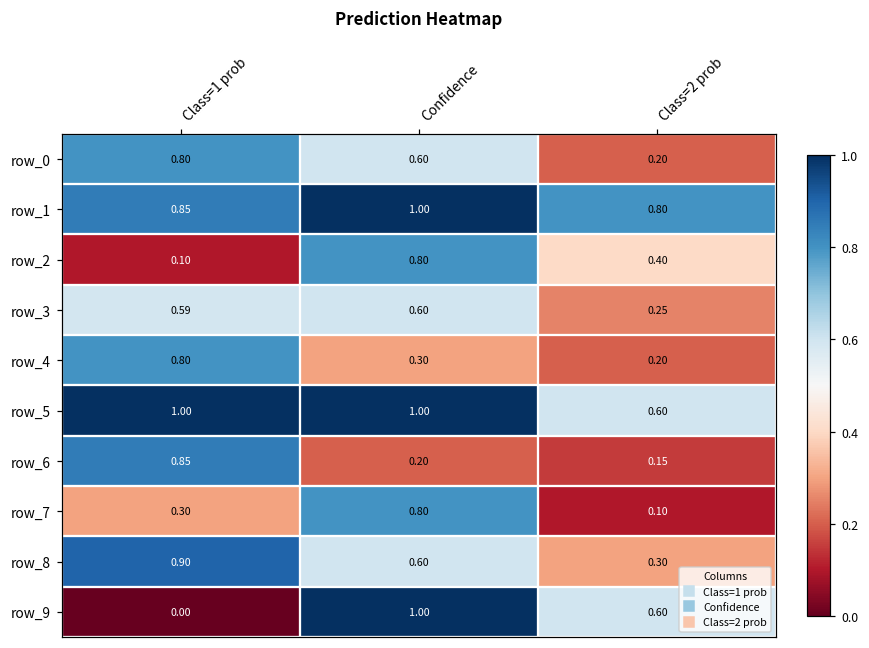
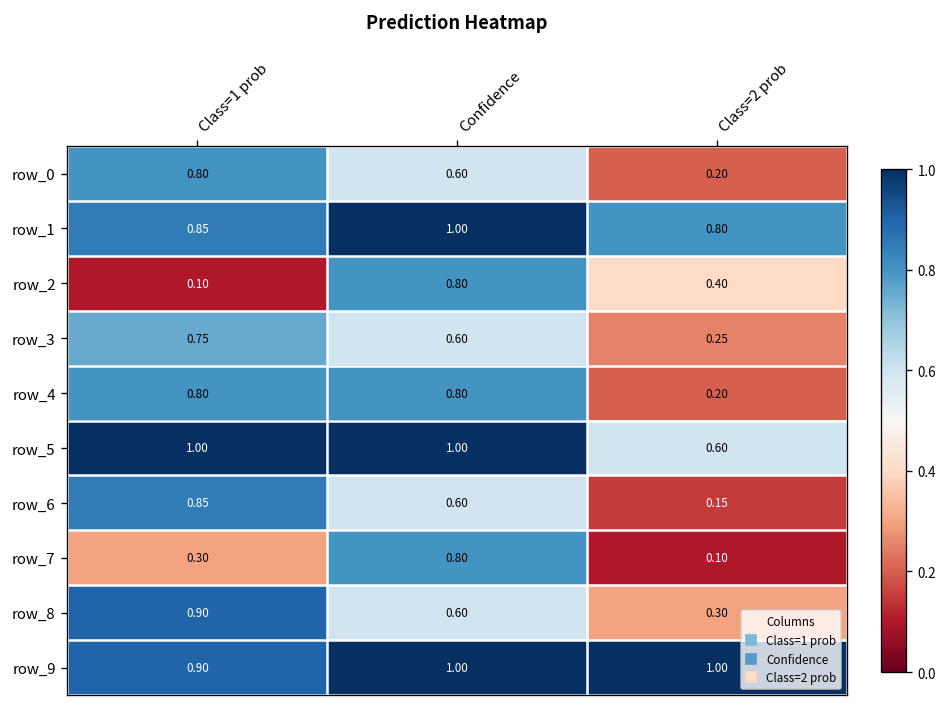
row_3, Class=1 prob: 0.59 -> 0.75
row_4, Confidence: 0.30 -> 0.80
row_6, Confidence: 0.20 -> 0.60
row_9, Class=1 prob: 0.00 -> 0.90
row_9, Class=2 prob: 0.60 -> 1.00
